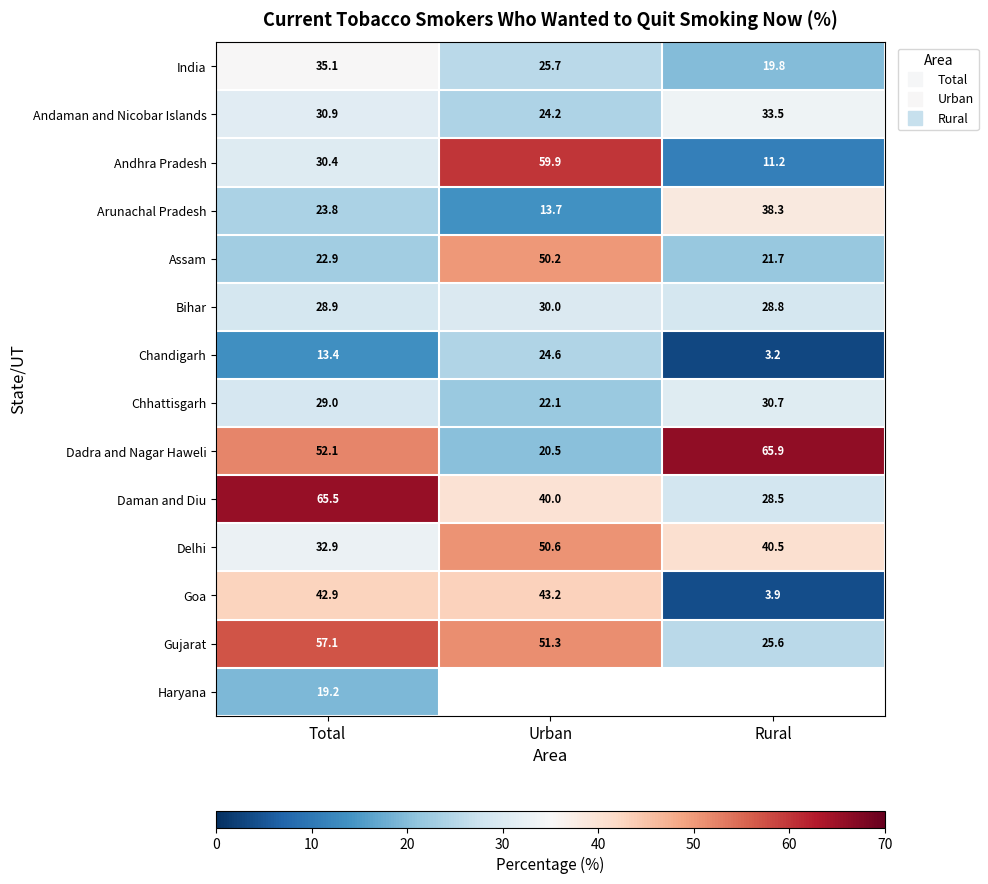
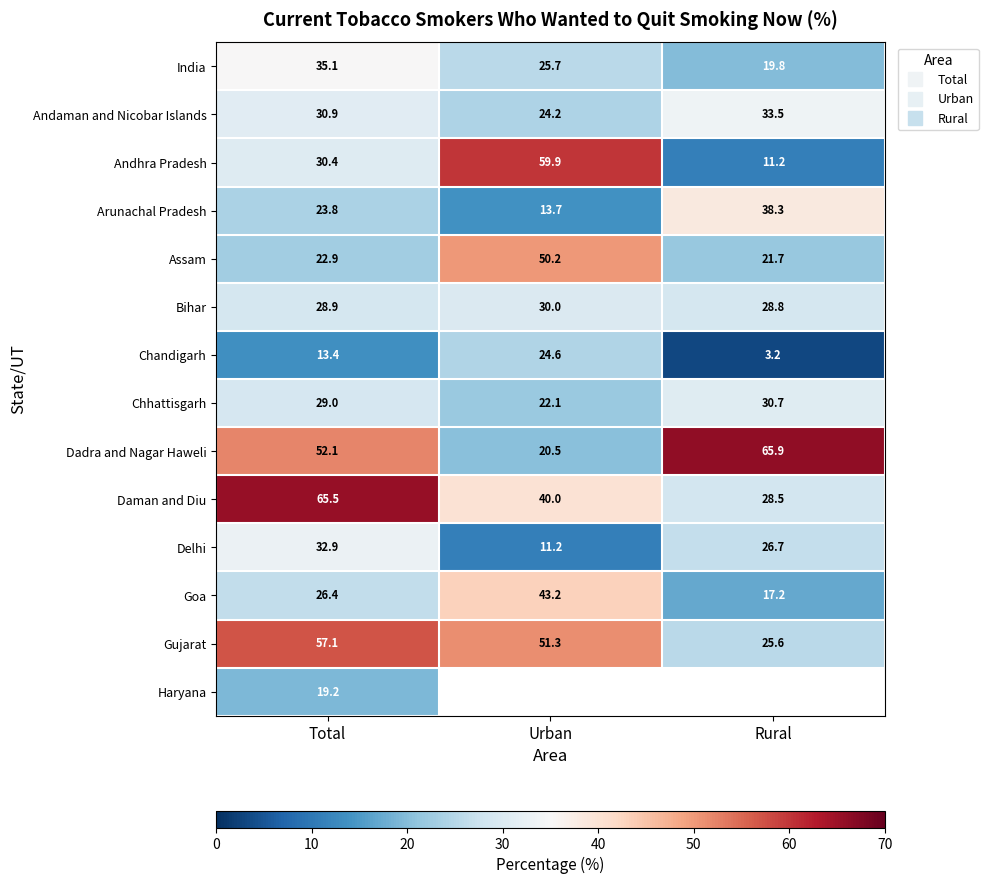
Delhi, Urban: 50.6 -> 11.2
Delhi, Rural: 40.5 -> 26.7
Goa, Total: 42.9 -> 26.4
Goa, Rural: 3.9 -> 17.2
